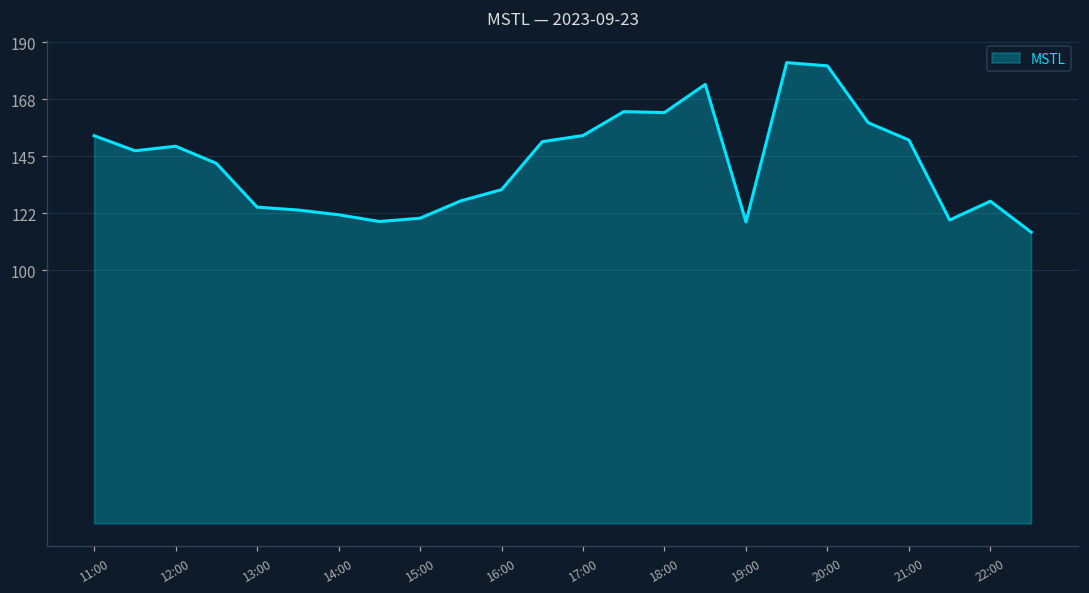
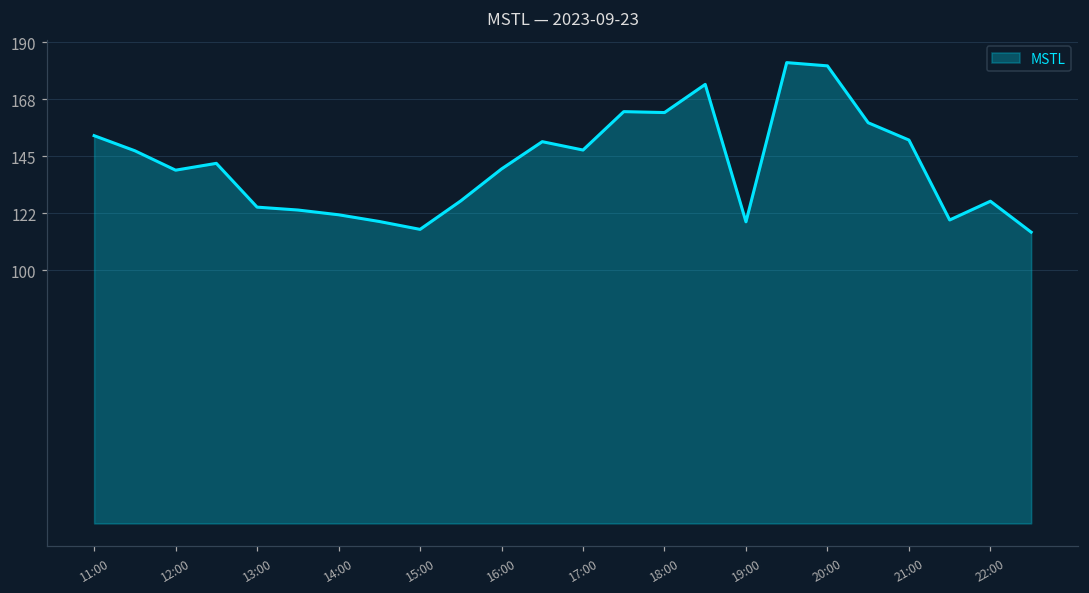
12:00: 149 -> 139
15:00: 121 -> 116
16:00: 132 -> 140
17:00: 153 -> 147
